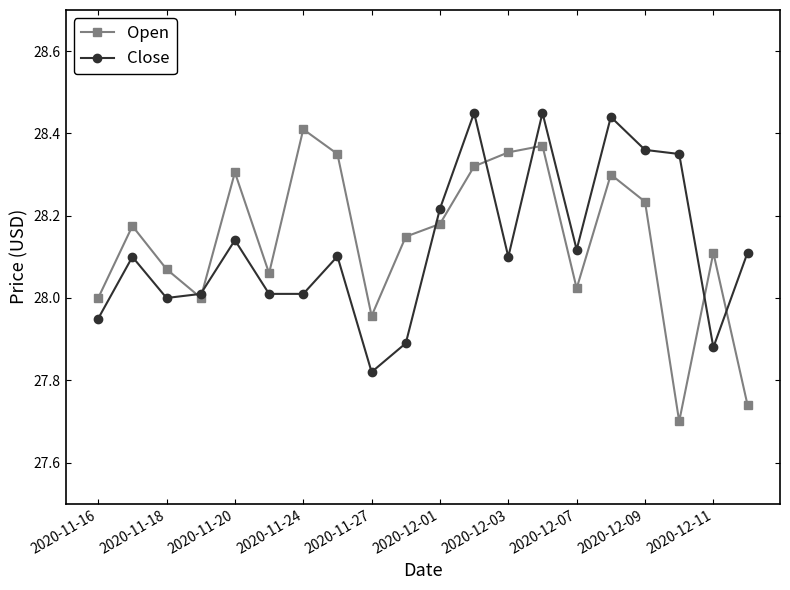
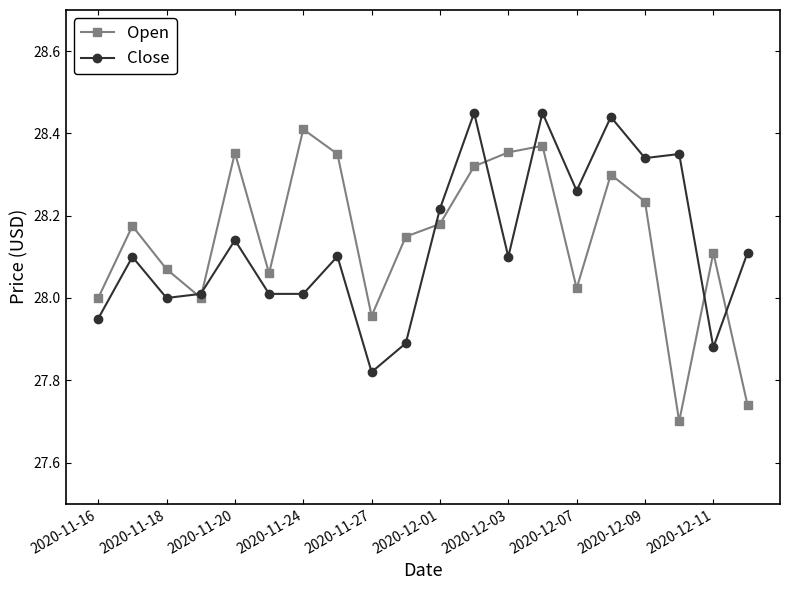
Open, 2020-11-20: 28.31 -> 28.35
Close, 2020-12-07: 28.12 -> 28.26
Close, 2020-12-09: 28.36 -> 28.34
